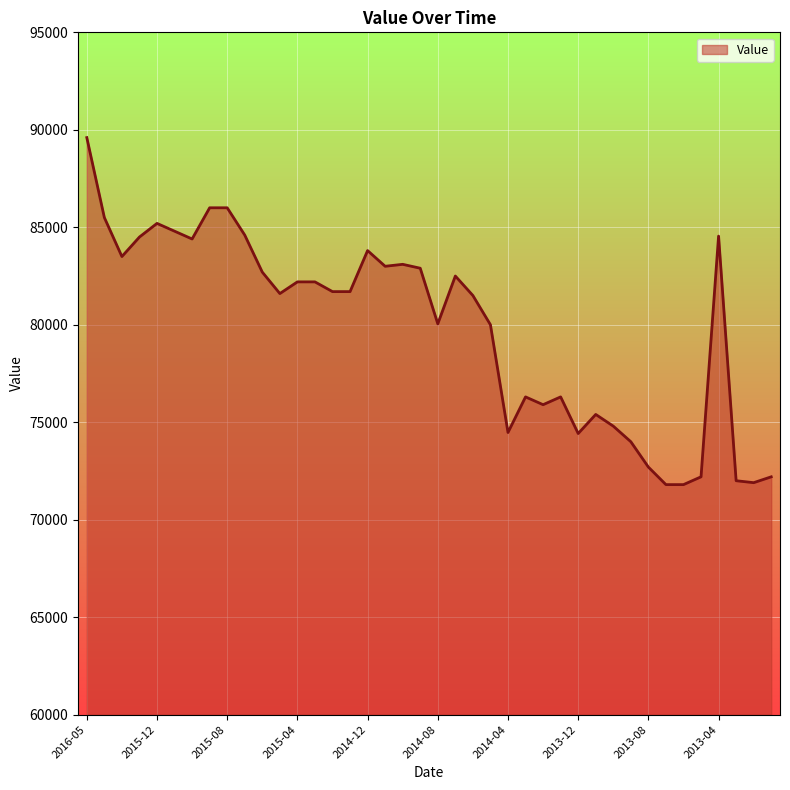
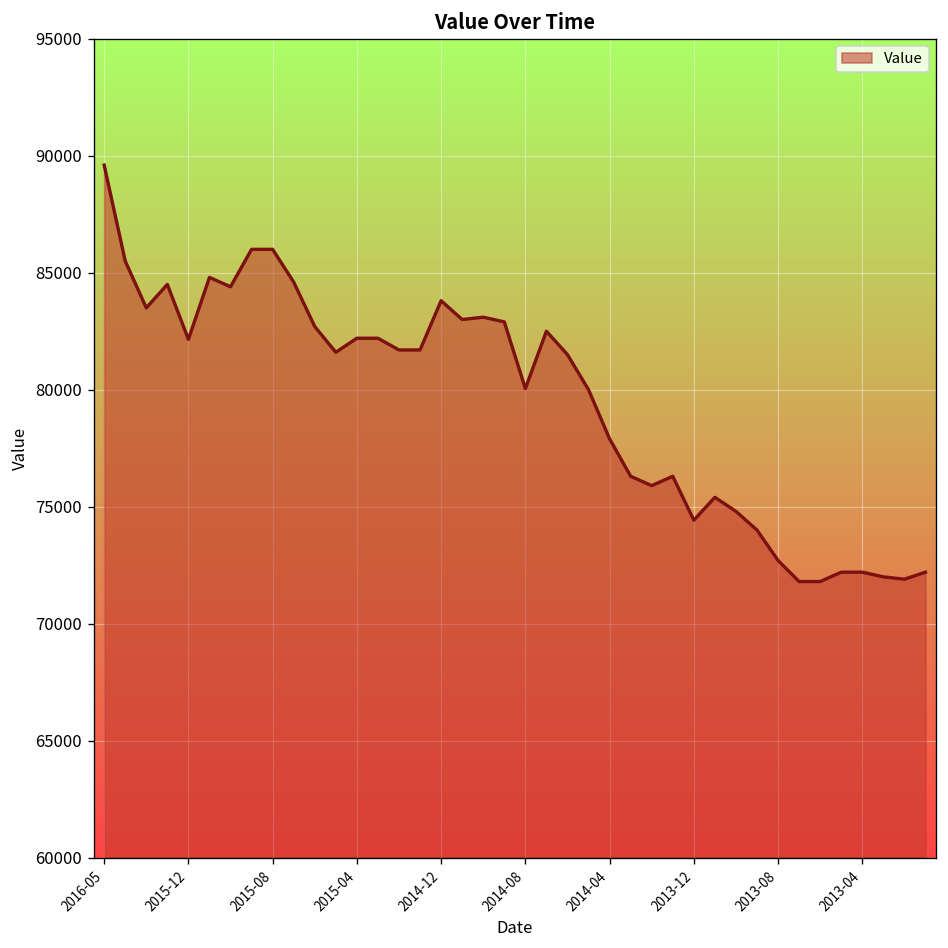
2015-12: 85200 -> 82200
2014-04: 74500 -> 77900
2013-04: 84500 -> 72200
